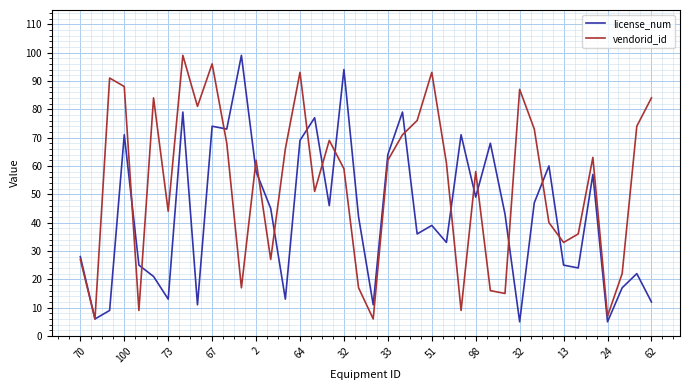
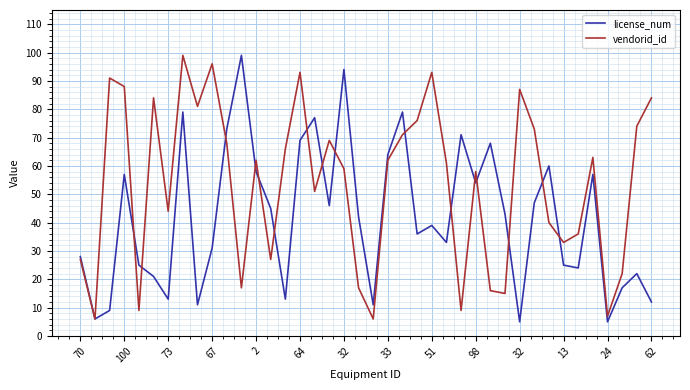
license_num, 100: 71 -> 57
license_num, 67: 74 -> 31
license_num, 98: 49 -> 54
